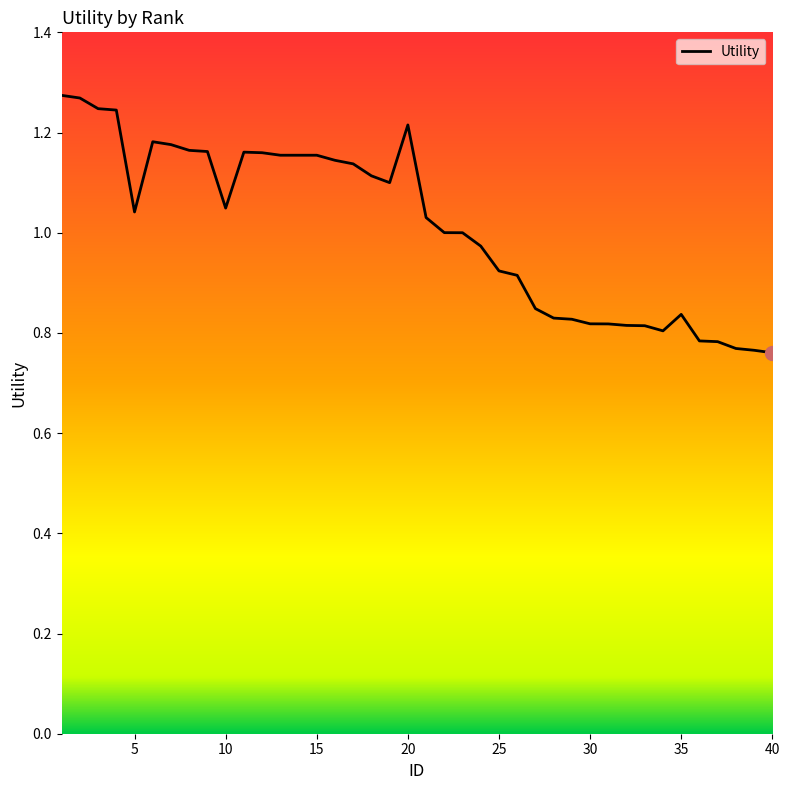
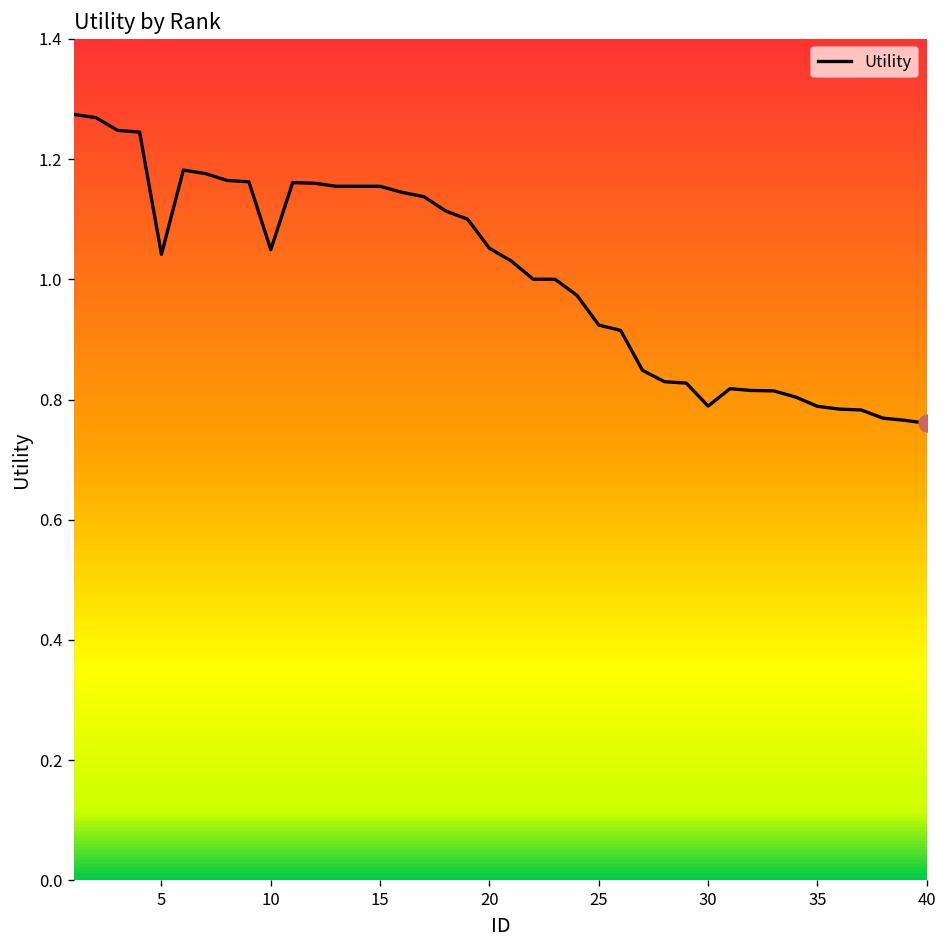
Utility, 20: 1.22 -> 1.05
Utility, 30: 0.82 -> 0.79
Utility, 35: 0.84 -> 0.79
